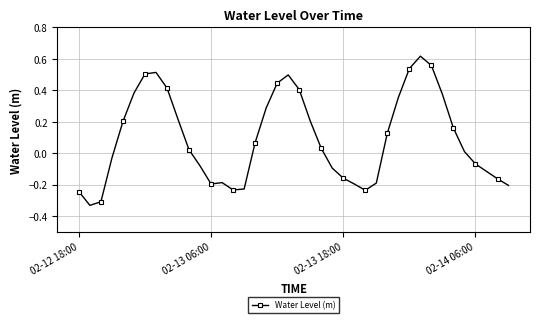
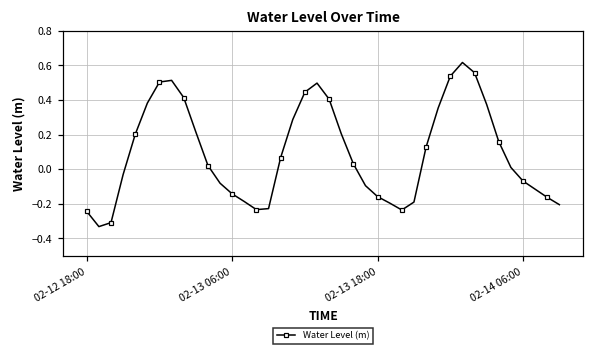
02-13 06:00: -0.20 -> -0.14
